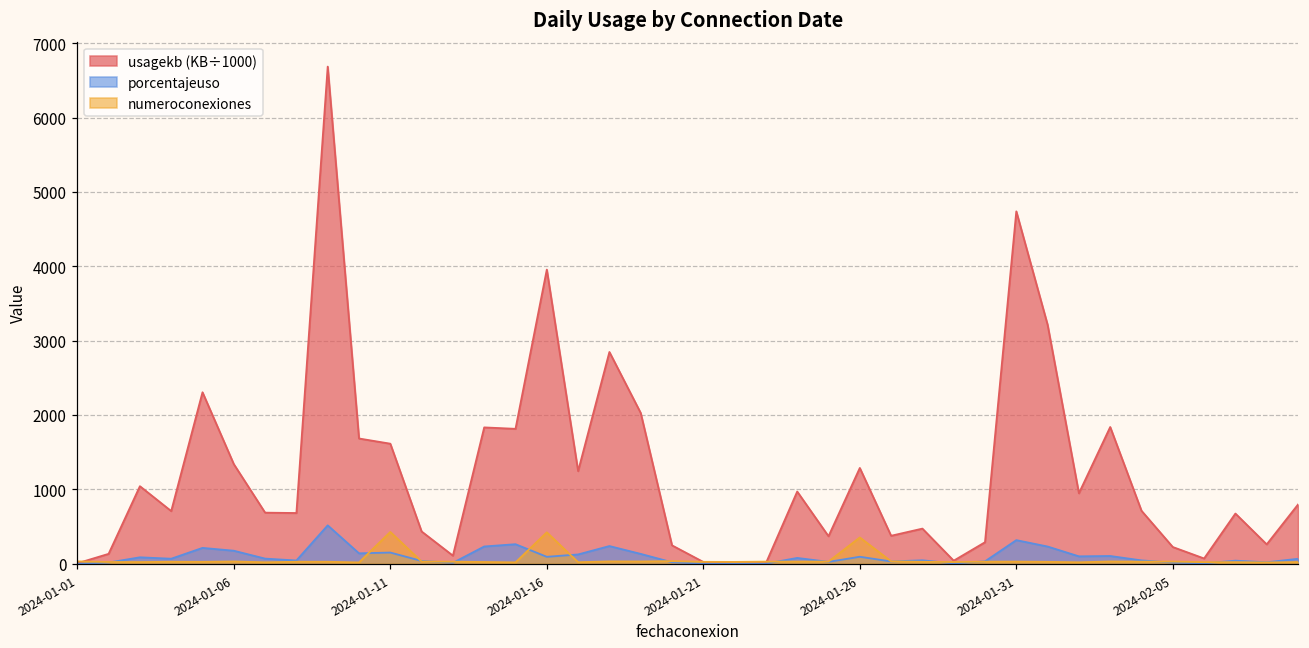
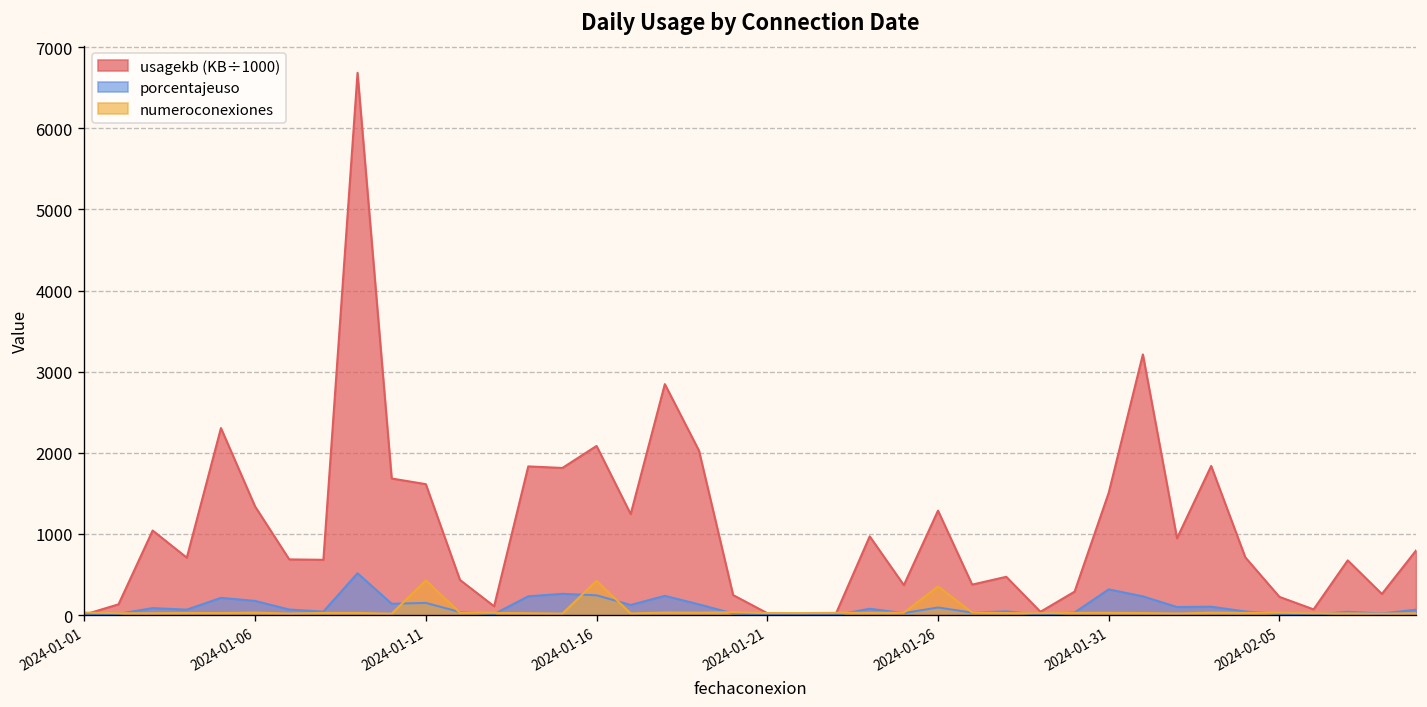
usagekb (KB÷1000), 2024-01-16: 4000 -> 2100
porcentajeuso, 2024-01-16: 100 -> 200
usagekb (KB÷1000), 2024-01-31: 4700 -> 1500
